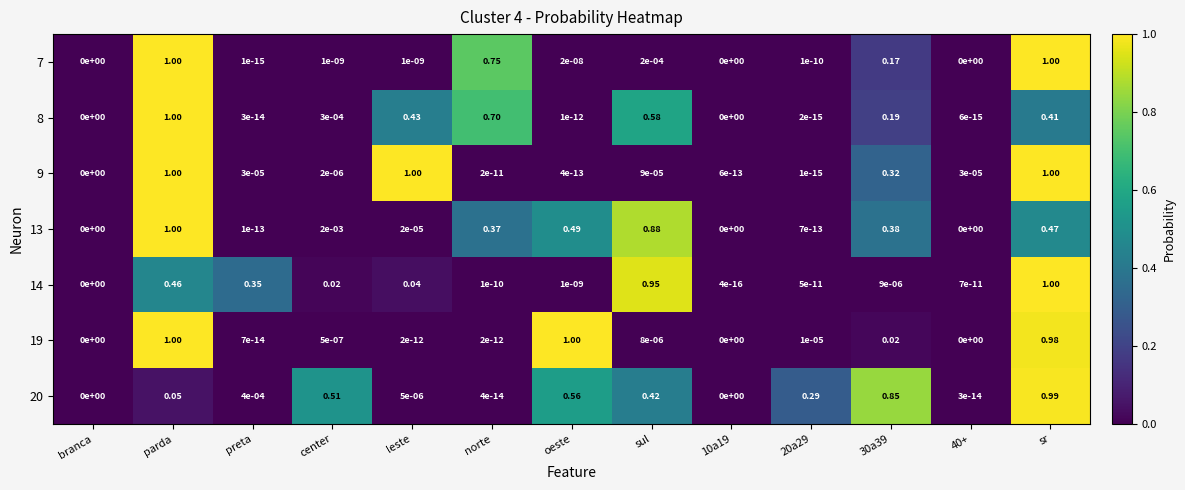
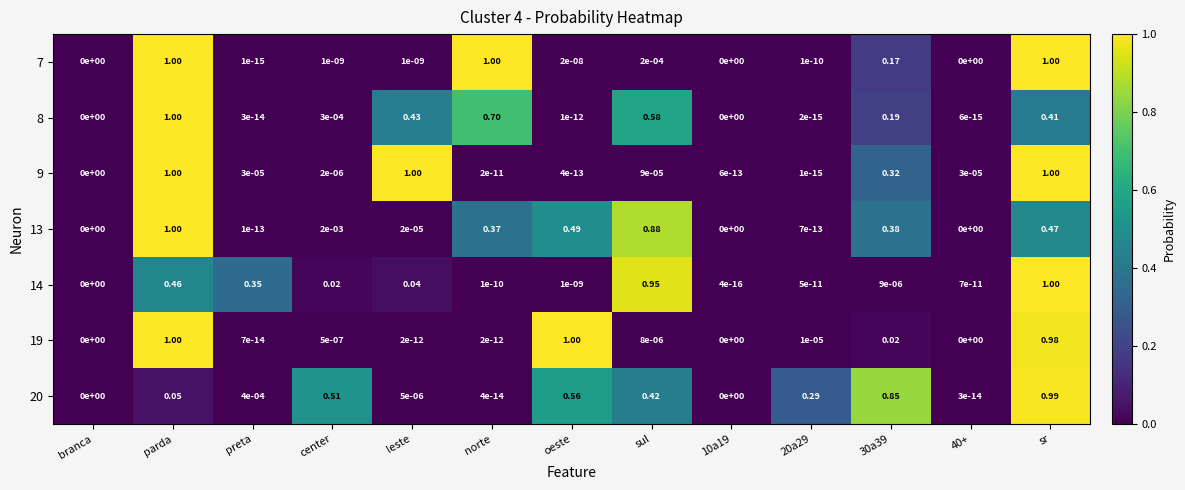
7, norte: 0.75 -> 1.00
